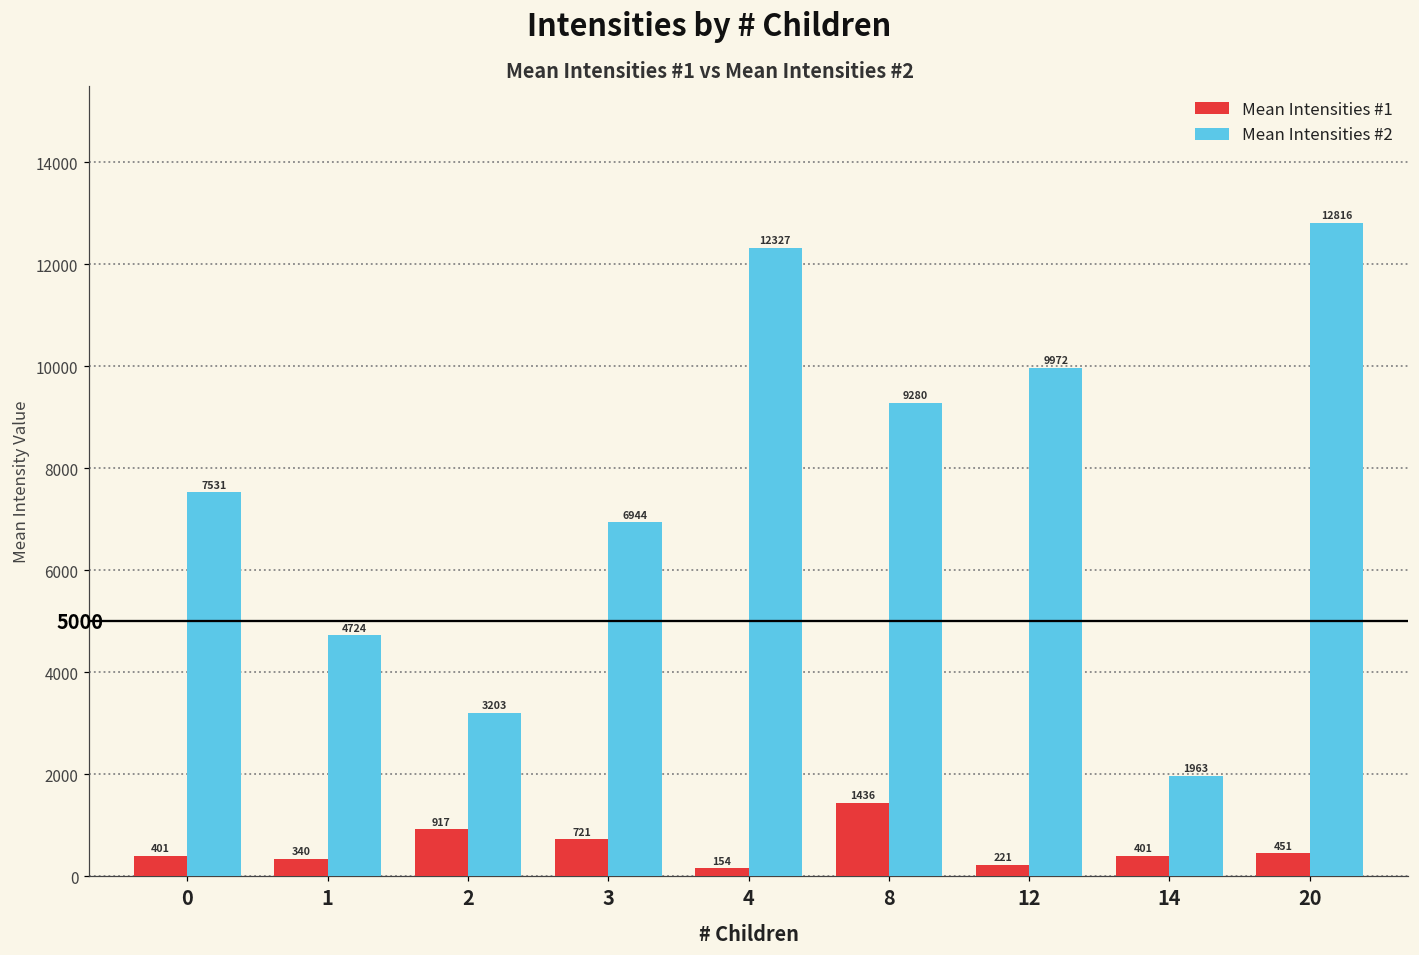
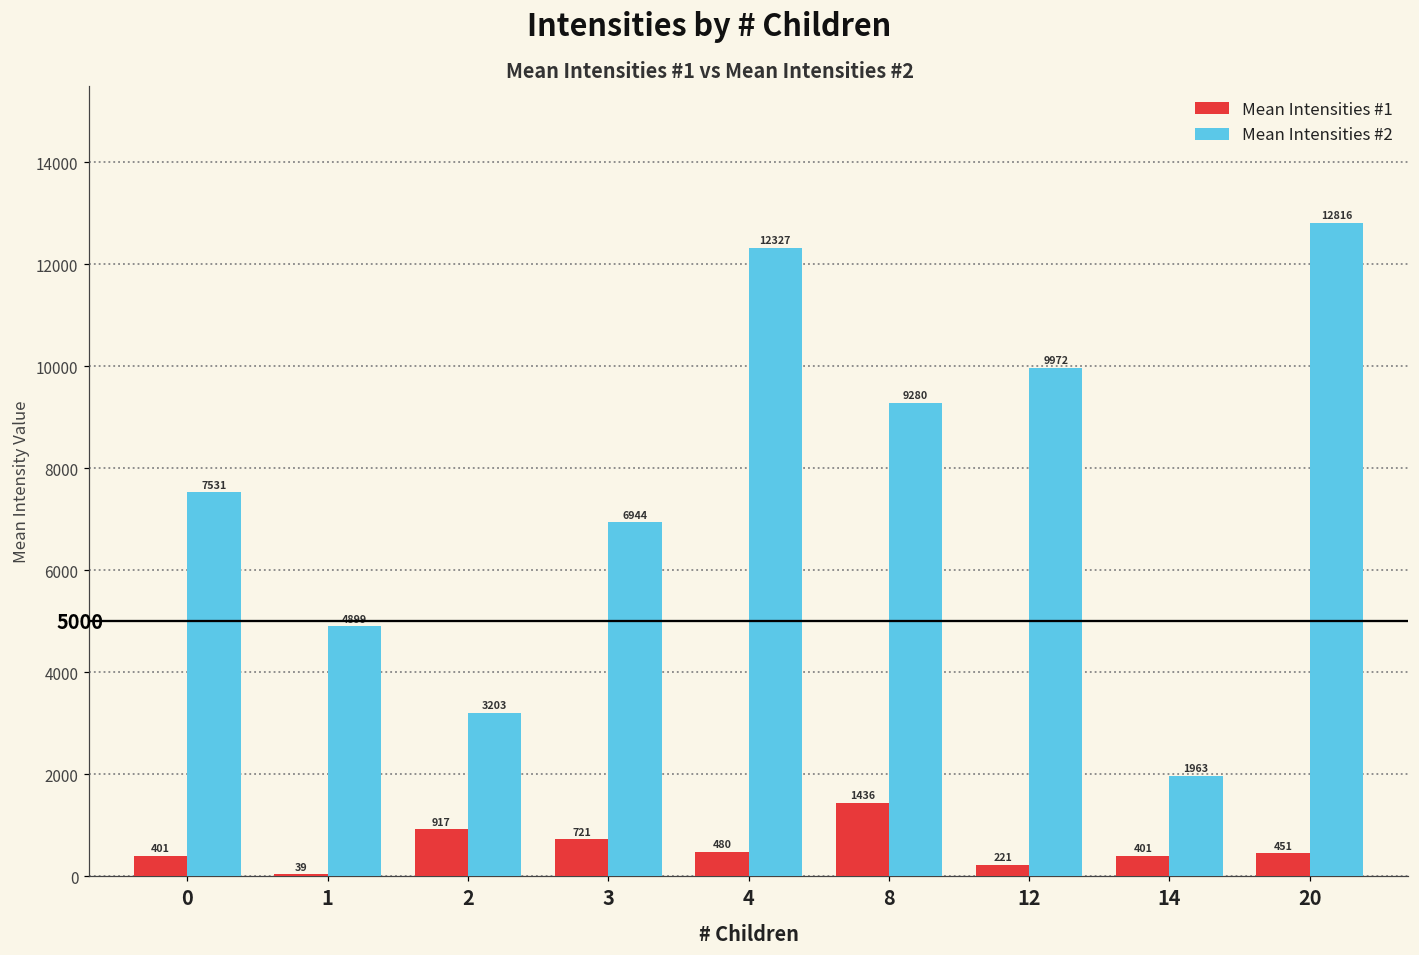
Mean Intensities #1, 1: 340 -> 39
Mean Intensities #2, 1: 4724 -> 4899
Mean Intensities #1, 4: 154 -> 480
